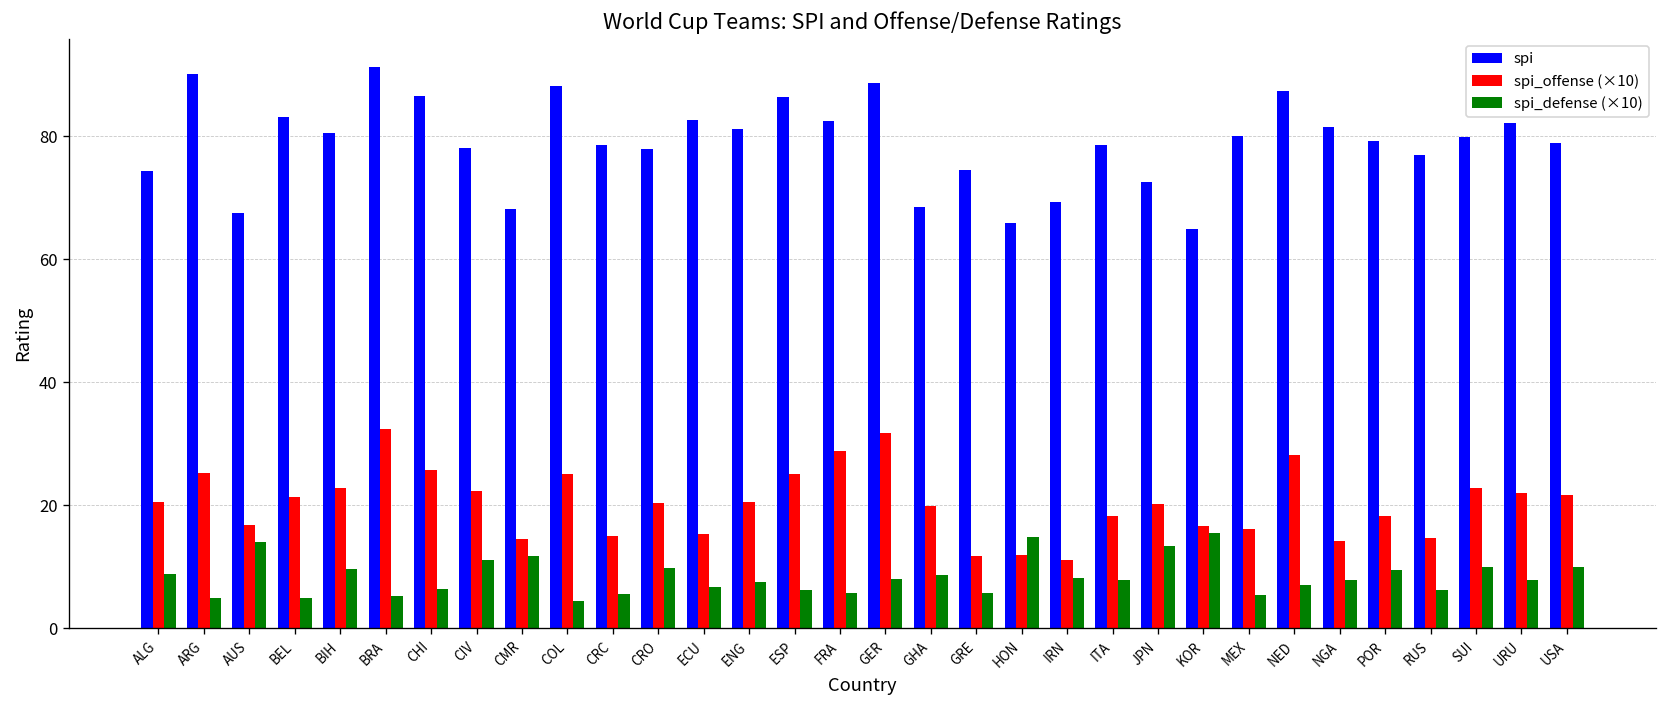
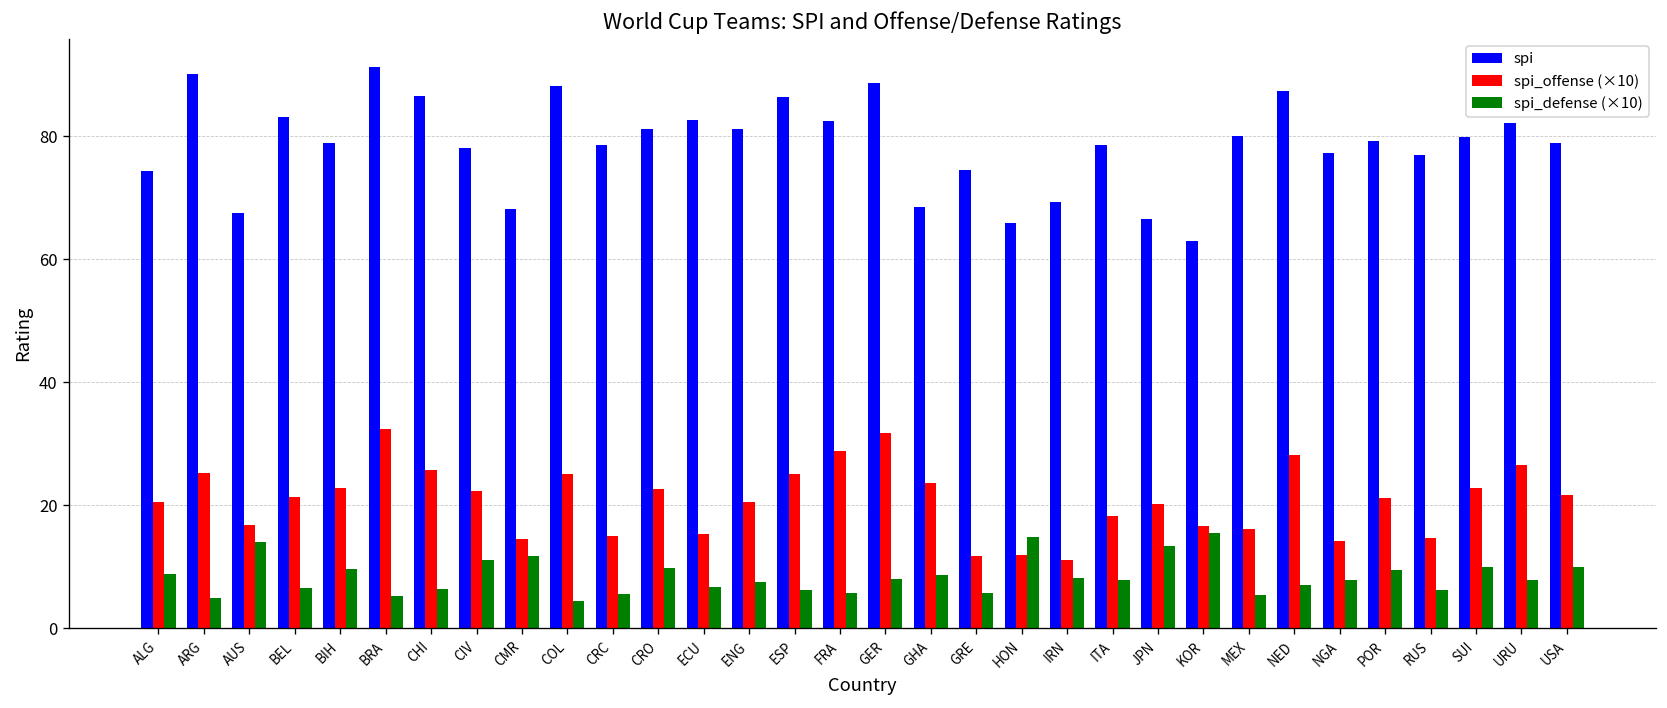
spi_defense (×10), BEL: 5 -> 7
spi, BIH: 80 -> 79
spi, CRO: 78 -> 81
spi_offense (×10), CRO: 20 -> 23
spi_offense (×10), GHA: 20 -> 24
spi, JPN: 73 -> 66
spi, KOR: 65 -> 63
spi, NGA: 81 -> 77
spi_offense (×10), POR: 18 -> 21
spi_offense (×10), URU: 22 -> 27
